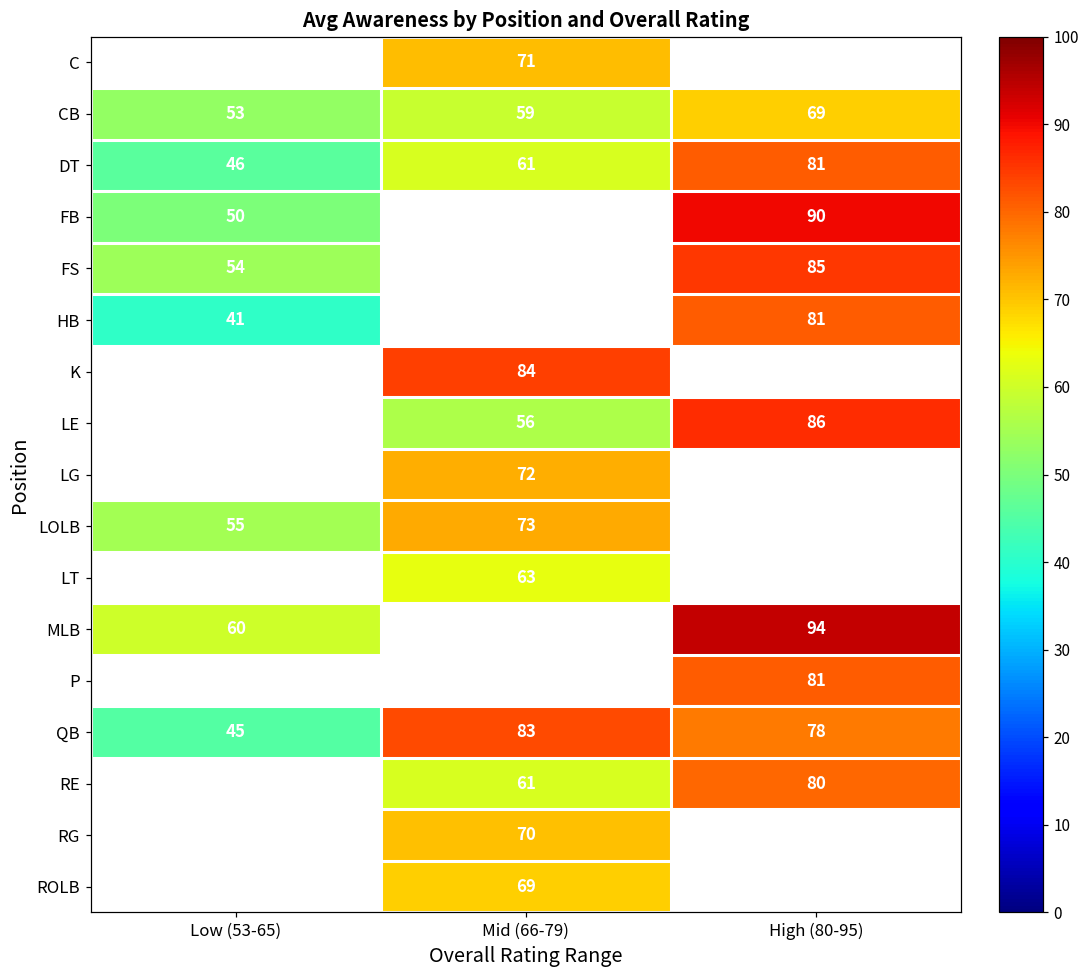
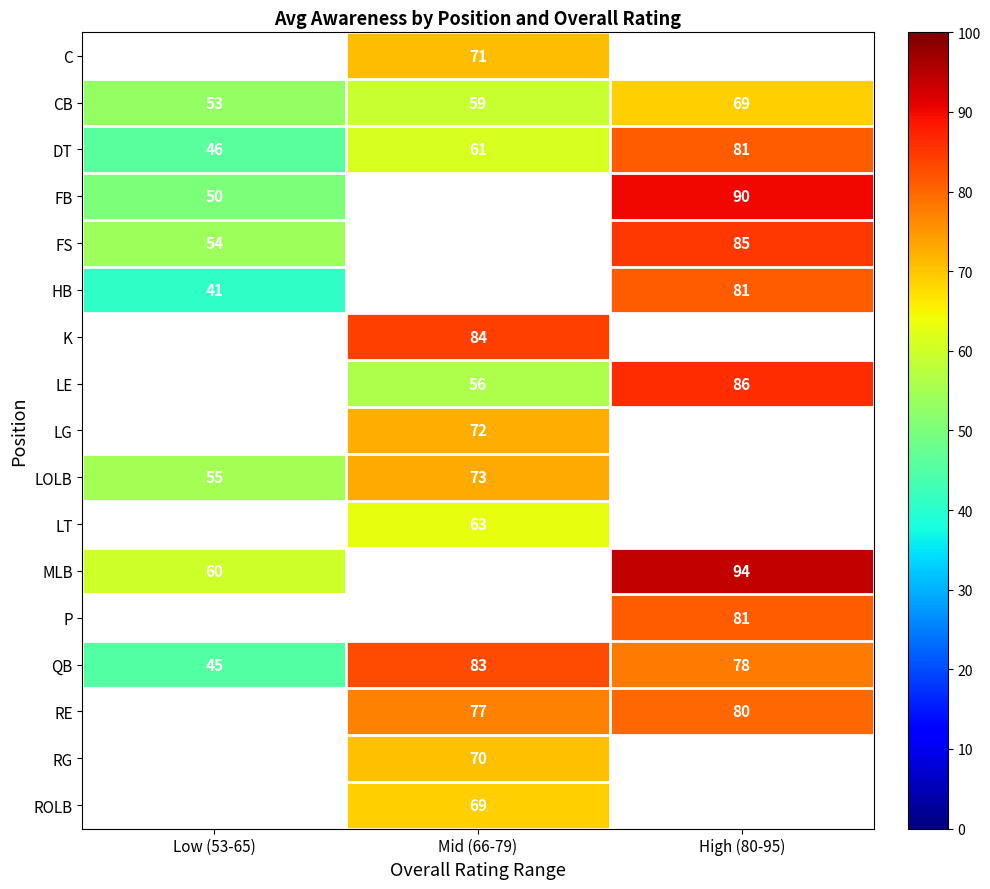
RE, Mid (66-79): 61 -> 77
